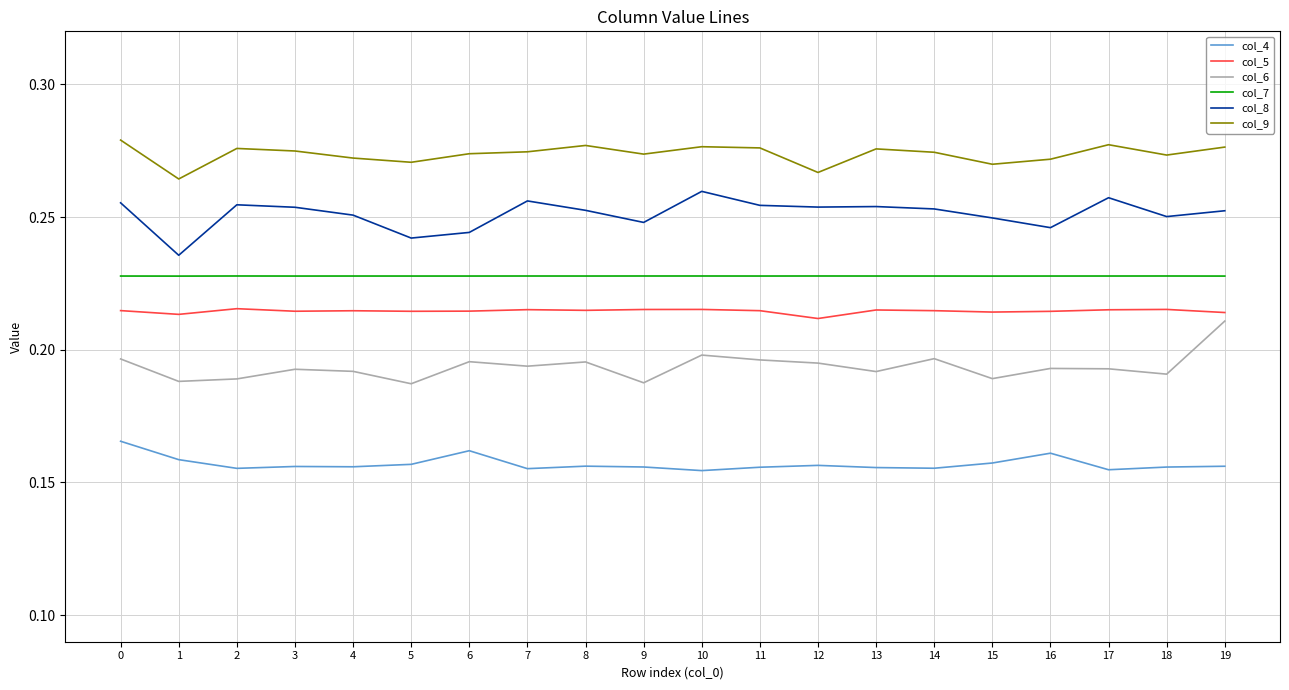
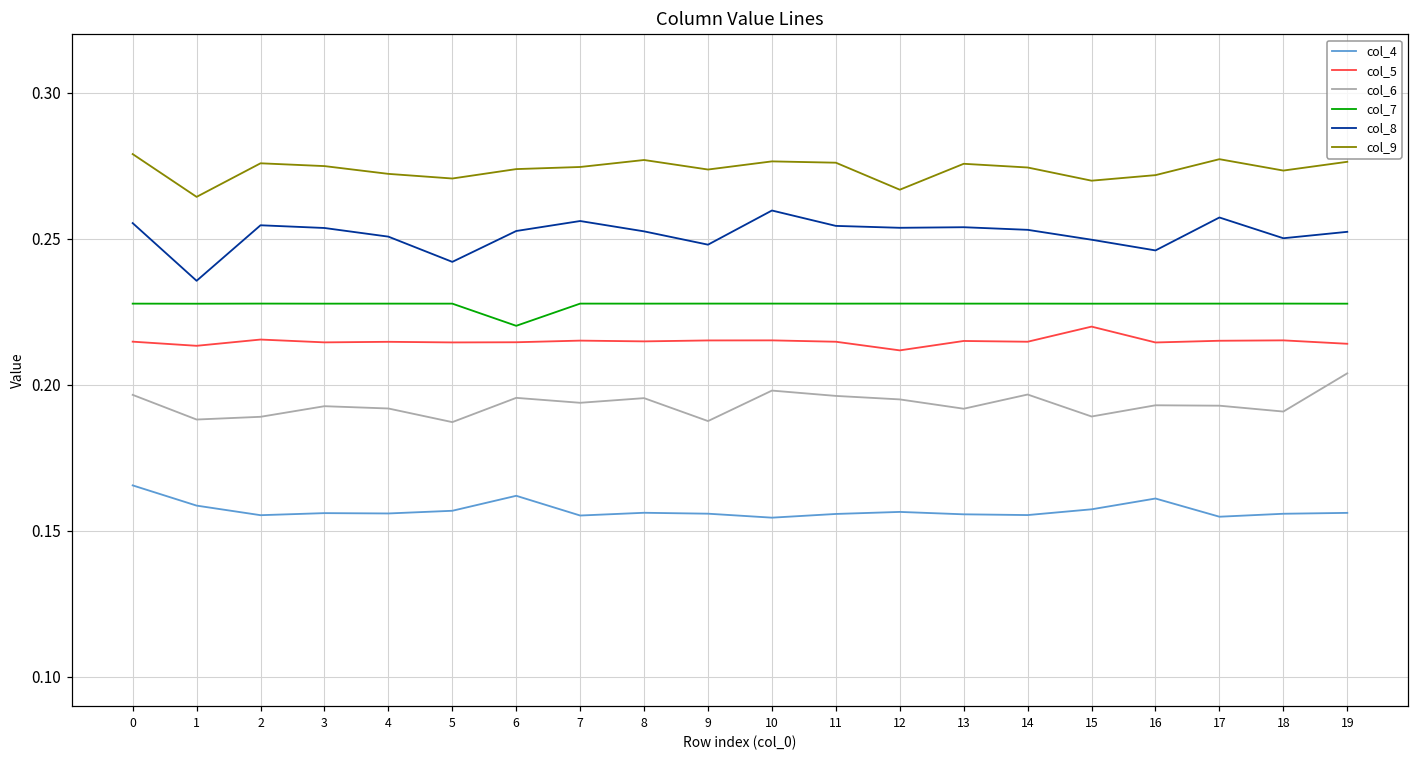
col_7, 6: 0.228 -> 0.220
col_8, 6: 0.244 -> 0.253
col_5, 15: 0.214 -> 0.220
col_6, 19: 0.211 -> 0.204
